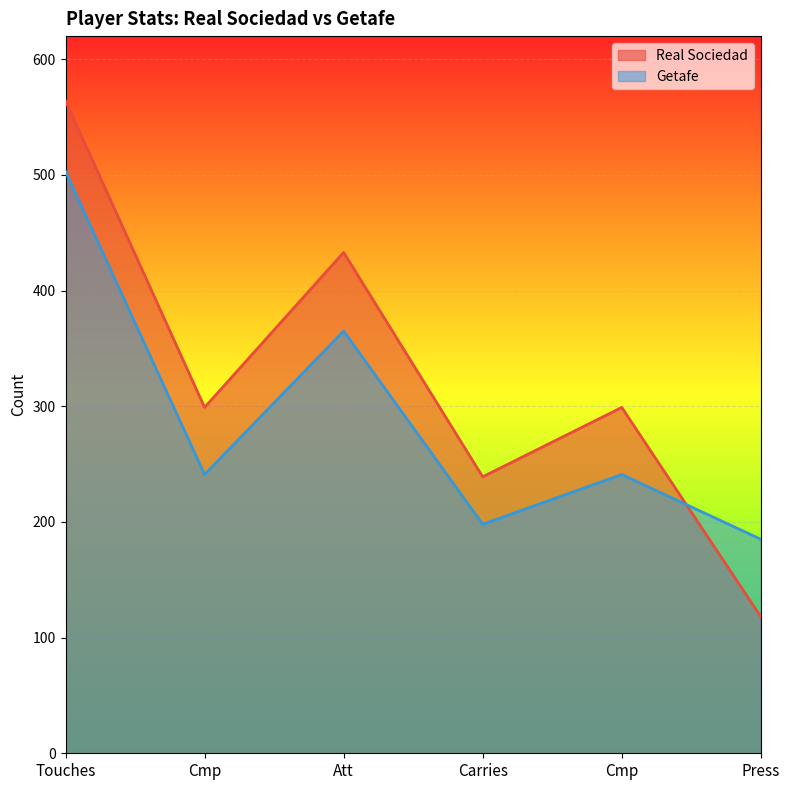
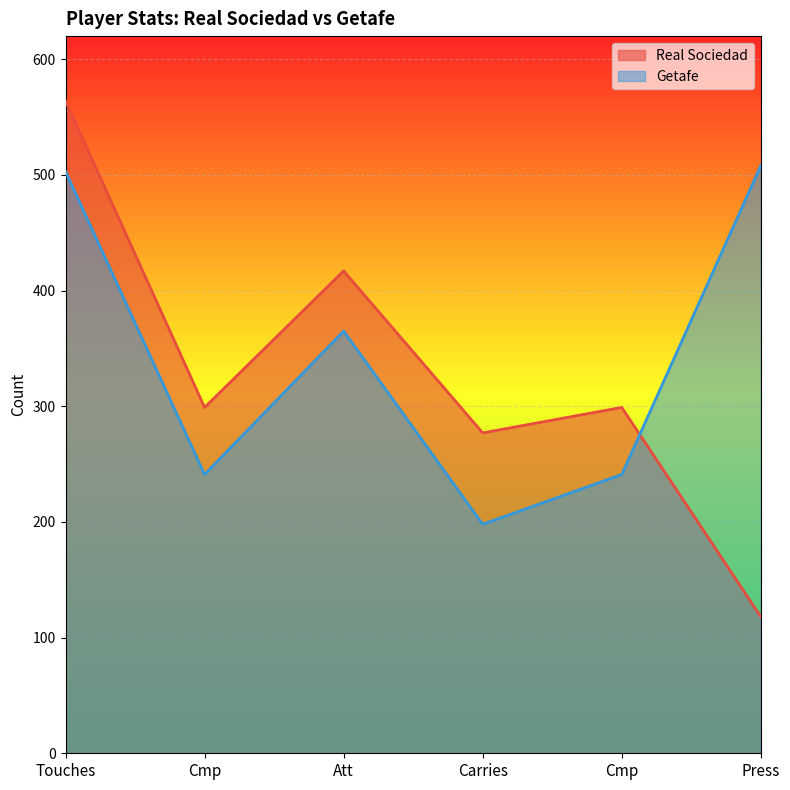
Real Sociedad, Att: 433 -> 417
Real Sociedad, Carries: 239 -> 277
Getafe, Press: 185 -> 508
